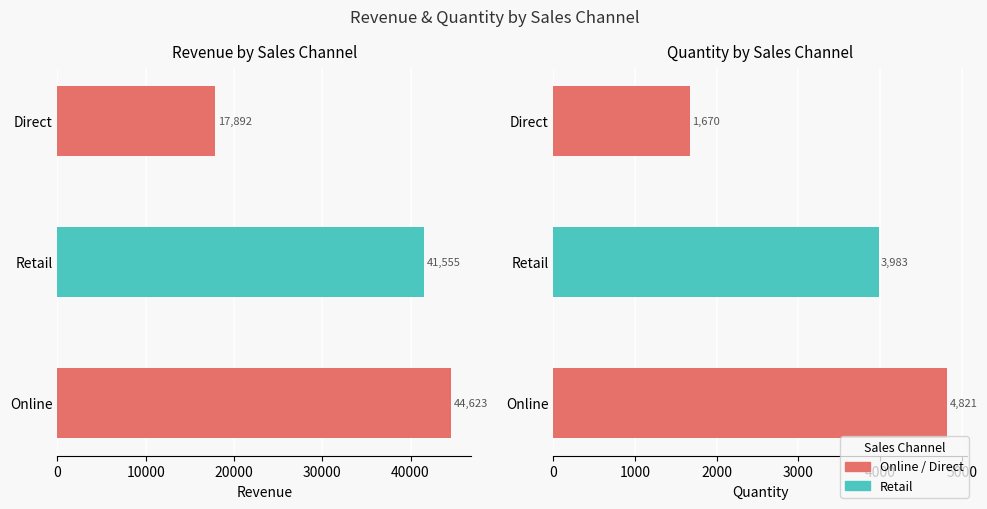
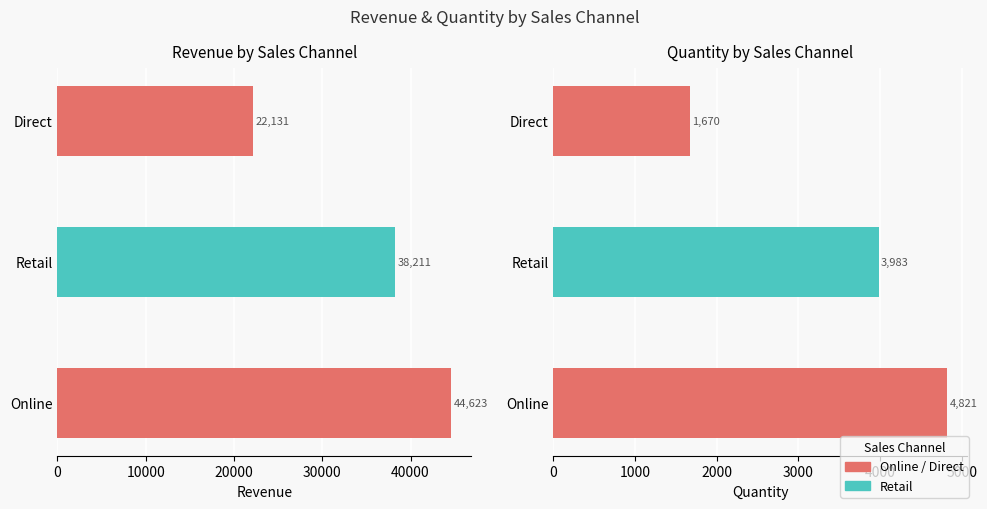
Revenue by Sales Channel, Direct: 17,892 -> 22,131
Revenue by Sales Channel, Retail: 41,555 -> 38,211
